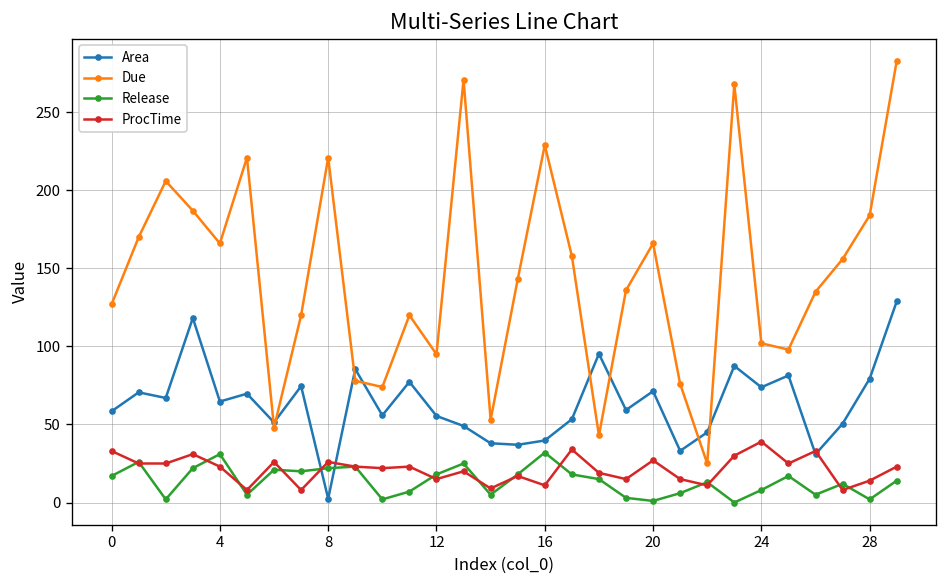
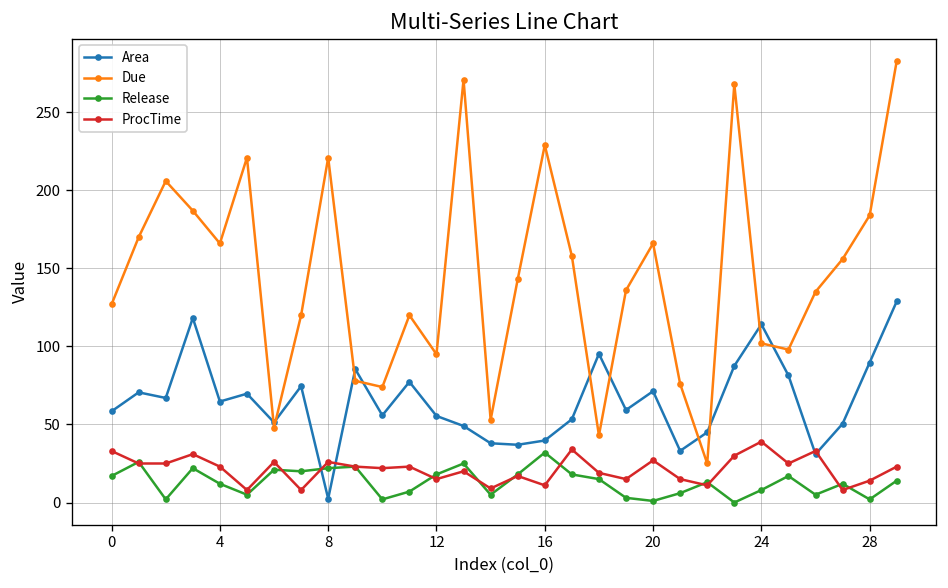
Release, 4: 31 -> 12
Area, 24: 74 -> 114
Area, 28: 79 -> 90
